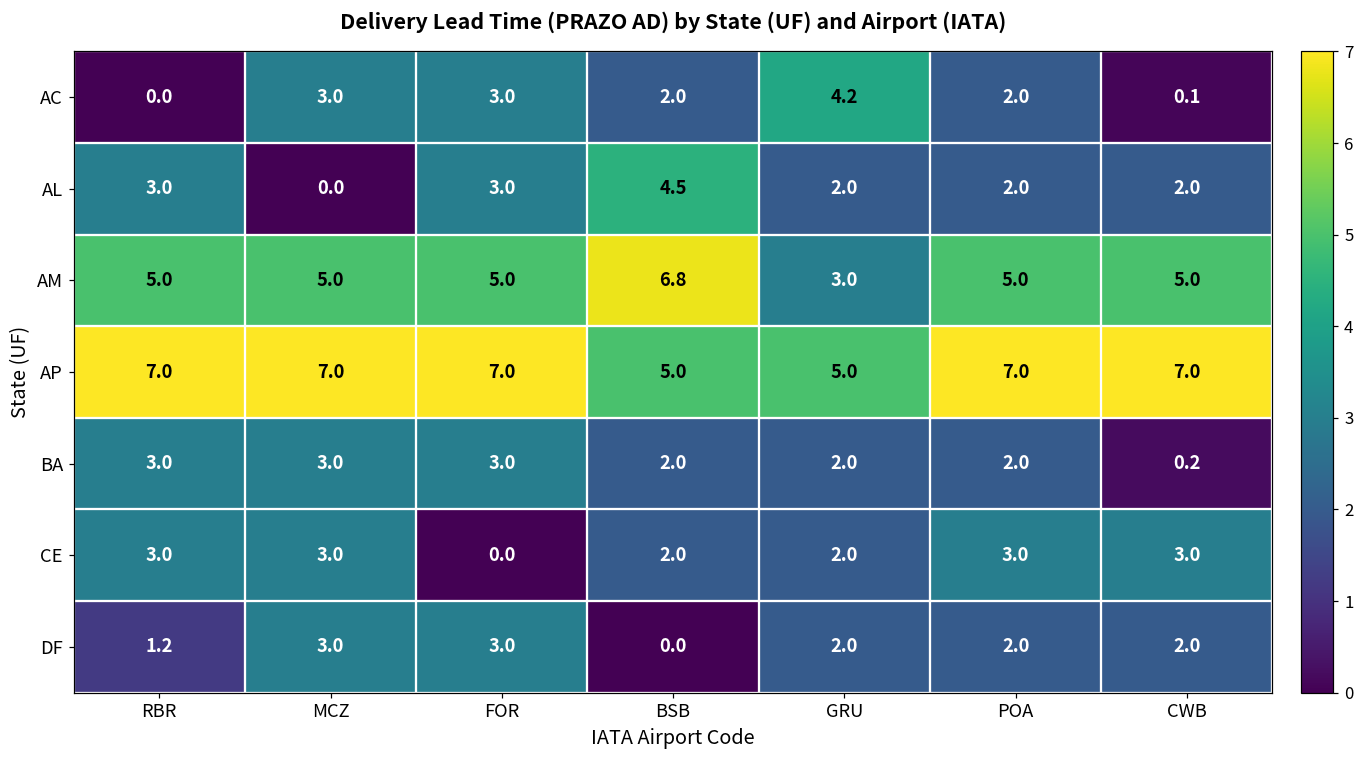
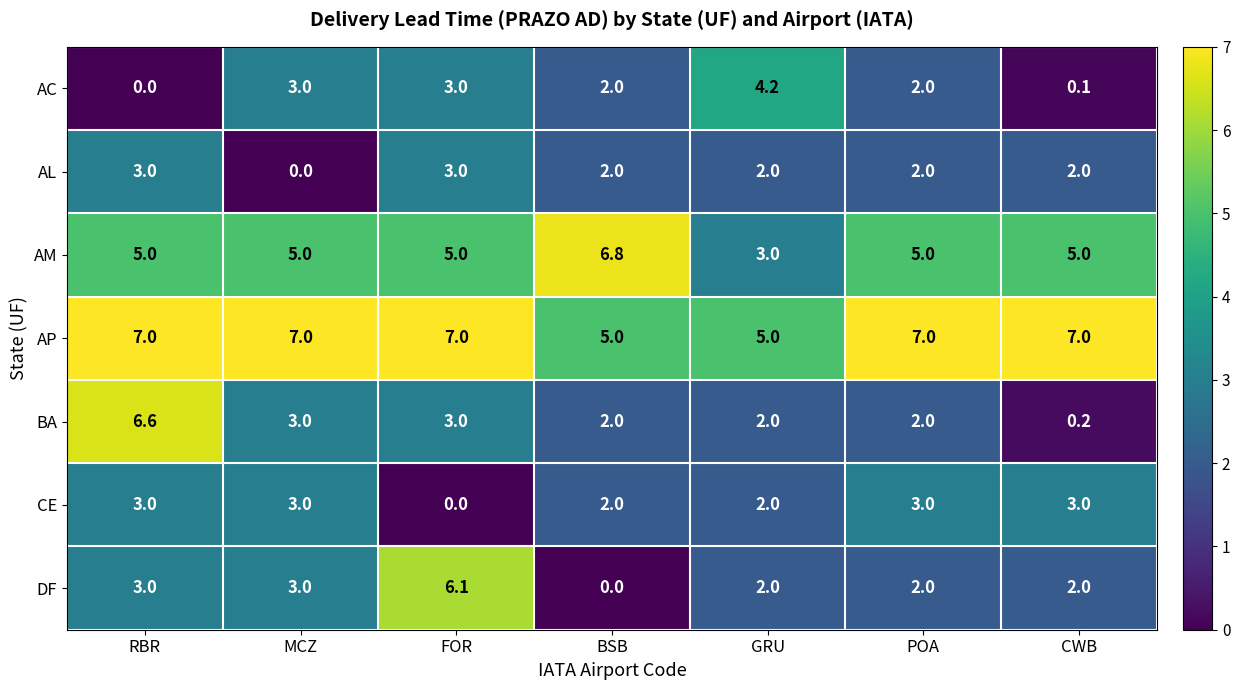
AL, BSB: 4.5 -> 2.0
BA, RBR: 3.0 -> 6.6
DF, RBR: 1.2 -> 3.0
DF, FOR: 3.0 -> 6.1
